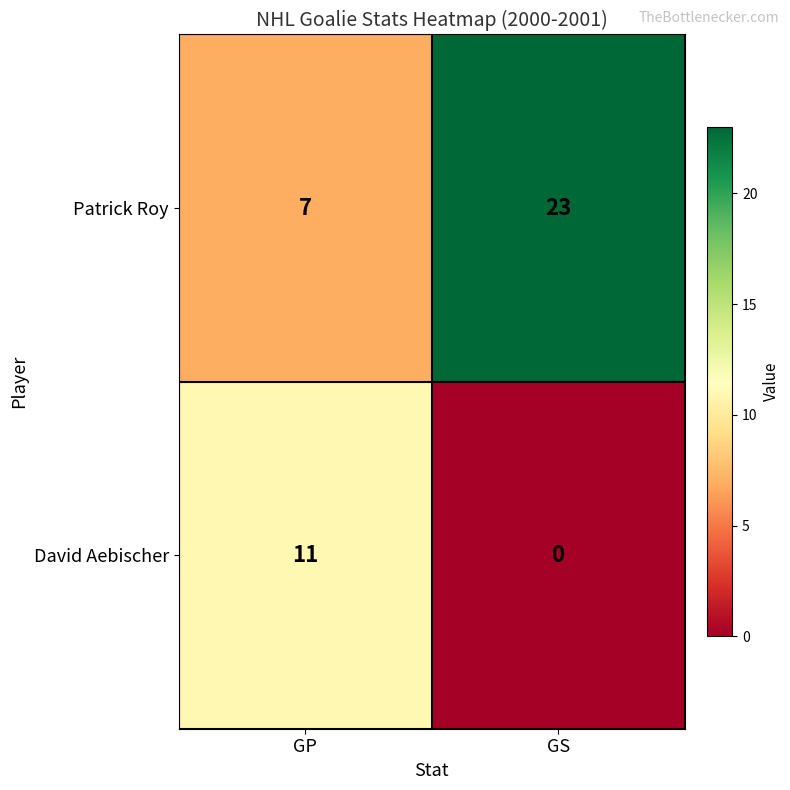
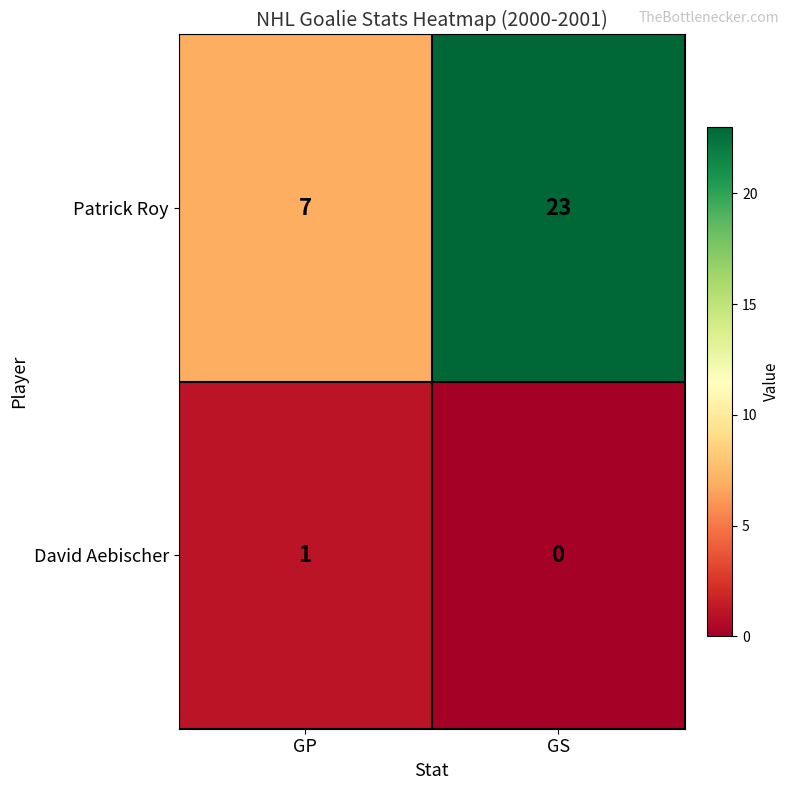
David Aebischer, GP: 11 -> 1
